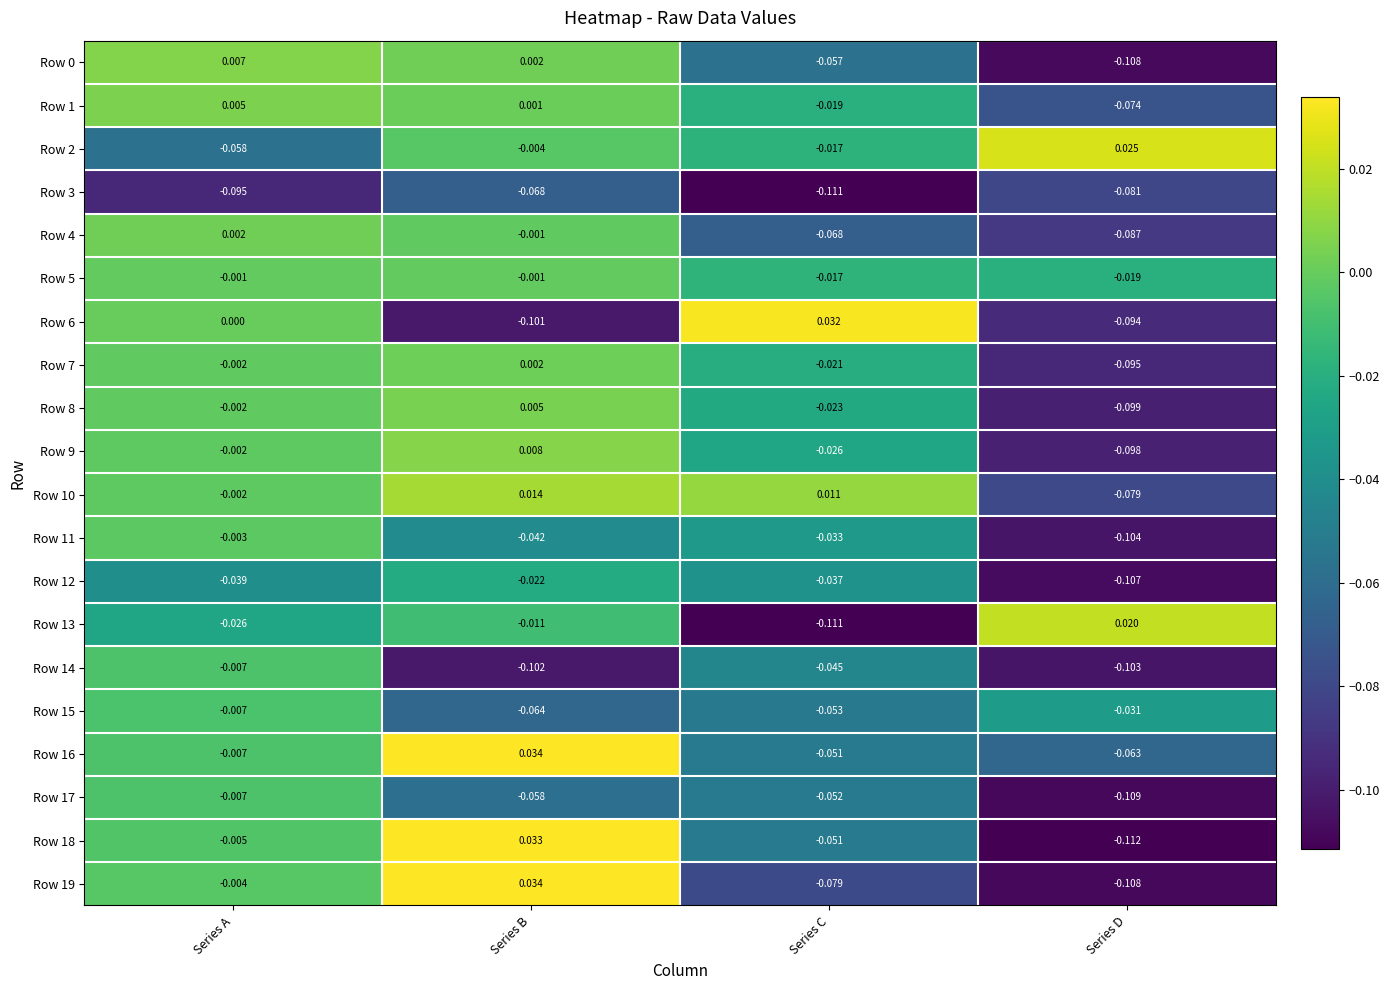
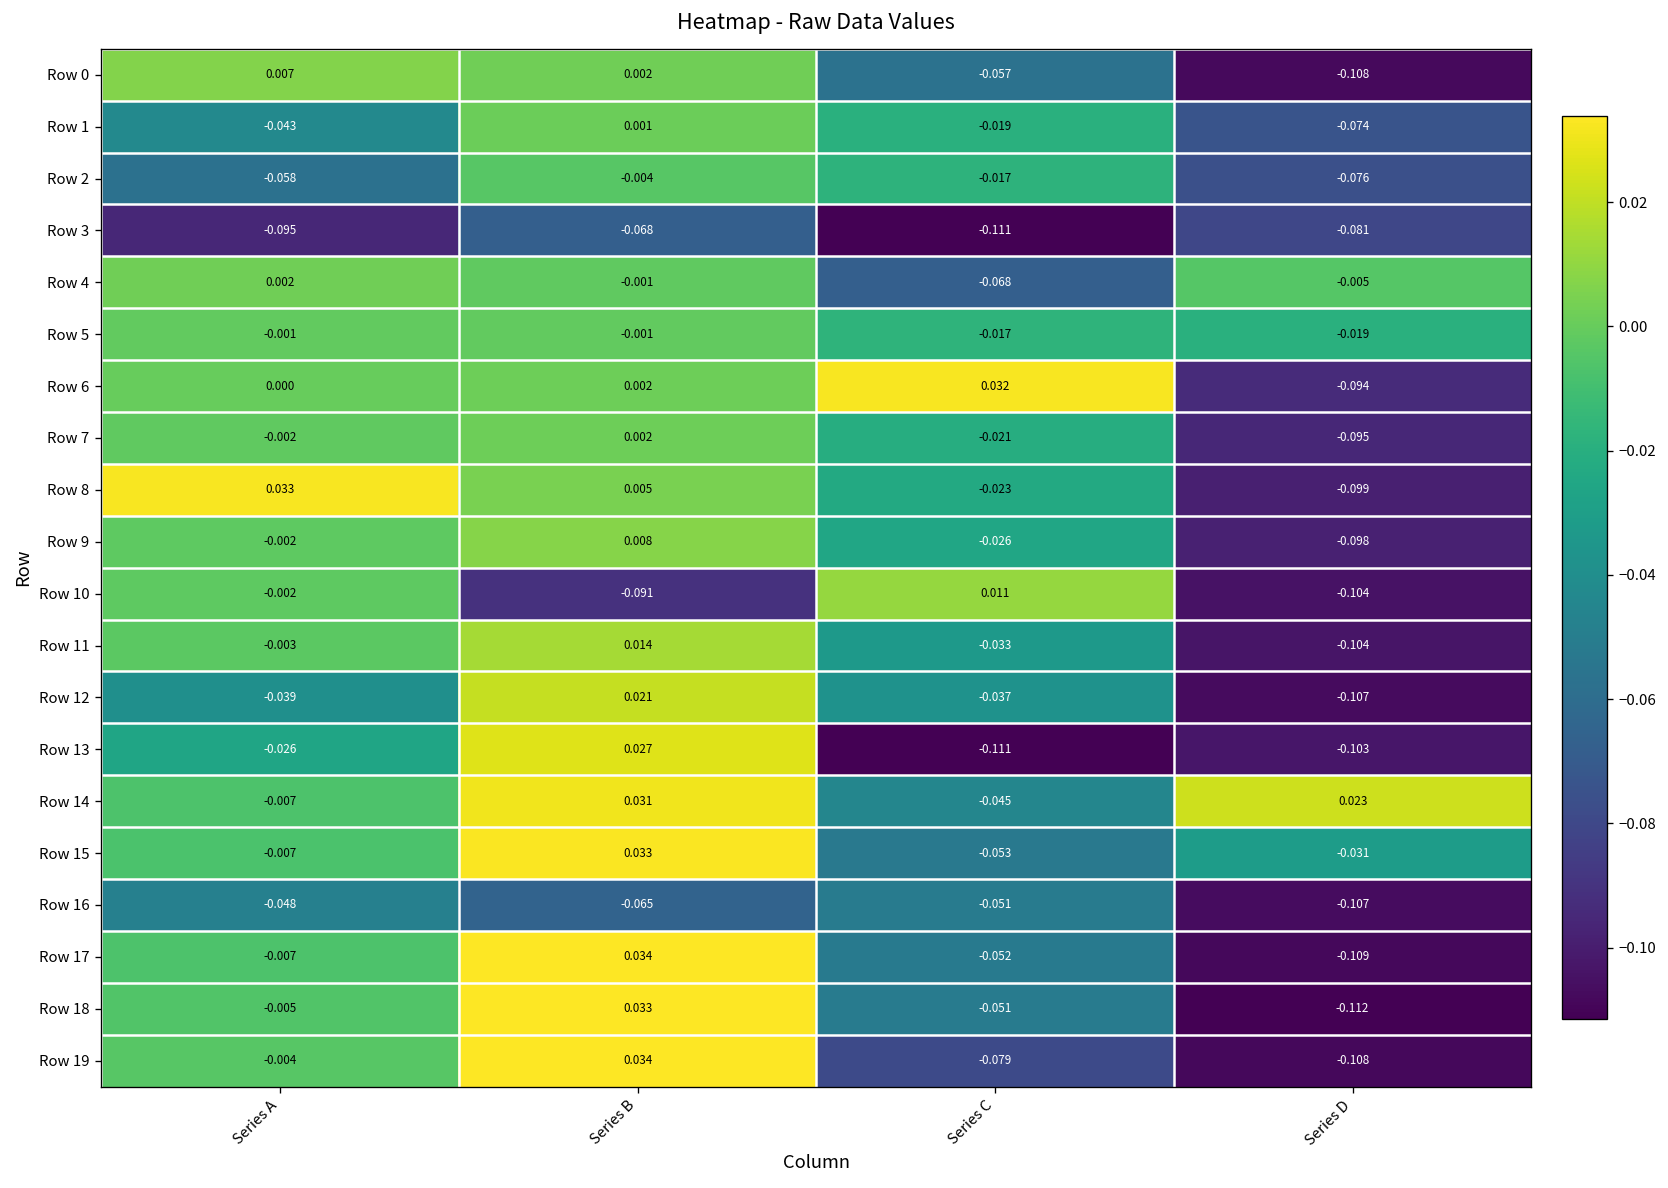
Row 1, Series A: 0.005 -> -0.043
Row 2, Series D: 0.025 -> -0.076
Row 4, Series D: -0.087 -> -0.005
Row 6, Series B: -0.101 -> 0.002
Row 8, Series A: -0.002 -> 0.033
Row 10, Series B: 0.014 -> -0.091
Row 10, Series D: -0.079 -> -0.104
Row 11, Series B: -0.042 -> 0.014
Row 12, Series B: -0.022 -> 0.021
Row 13, Series B: -0.011 -> 0.027
Row 13, Series D: 0.020 -> -0.103
Row 14, Series B: -0.102 -> 0.031
Row 14, Series D: -0.103 -> 0.023
Row 15, Series B: -0.064 -> 0.033
Row 16, Series A: -0.007 -> -0.048
Row 16, Series B: 0.034 -> -0.065
Row 16, Series D: -0.063 -> -0.107
Row 17, Series B: -0.058 -> 0.034
